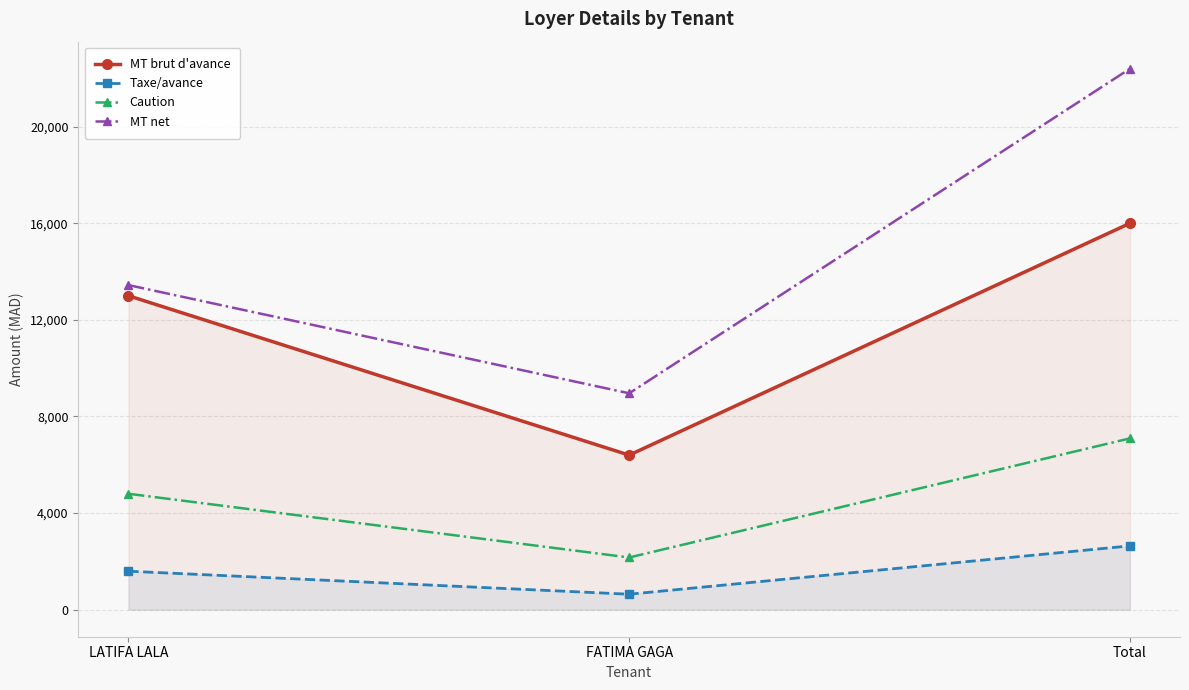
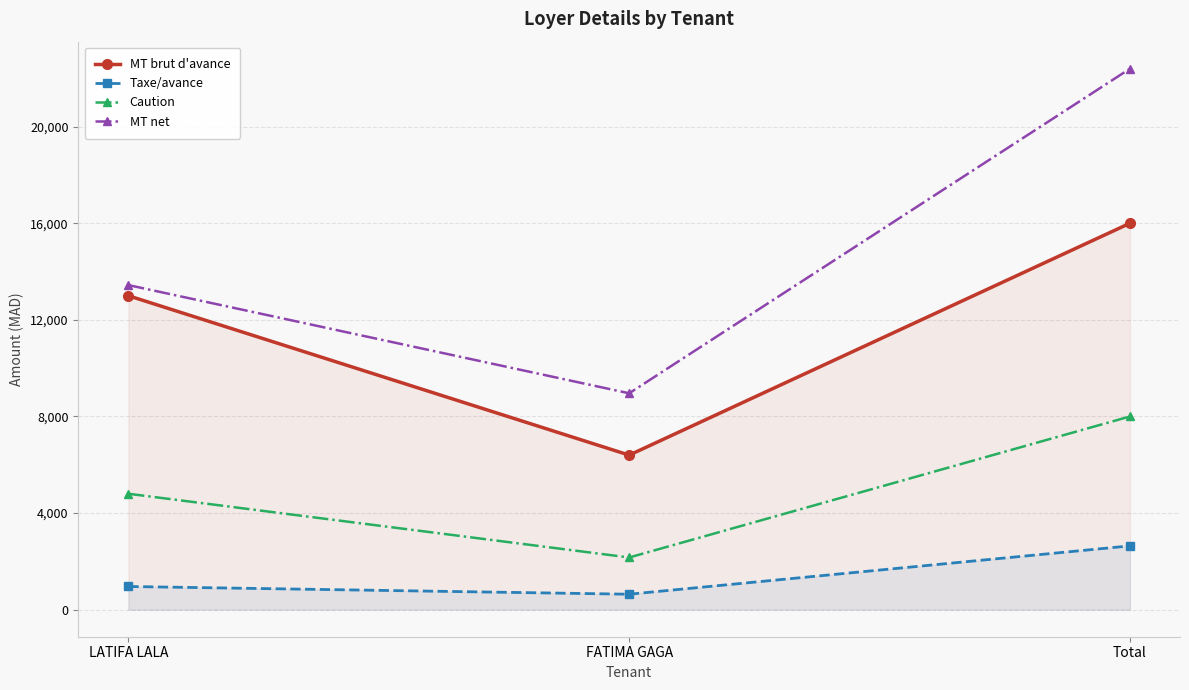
Taxe/avance, LATIFA LALA: 1,600 -> 1,000
Caution, Total: 7,100 -> 8,000
